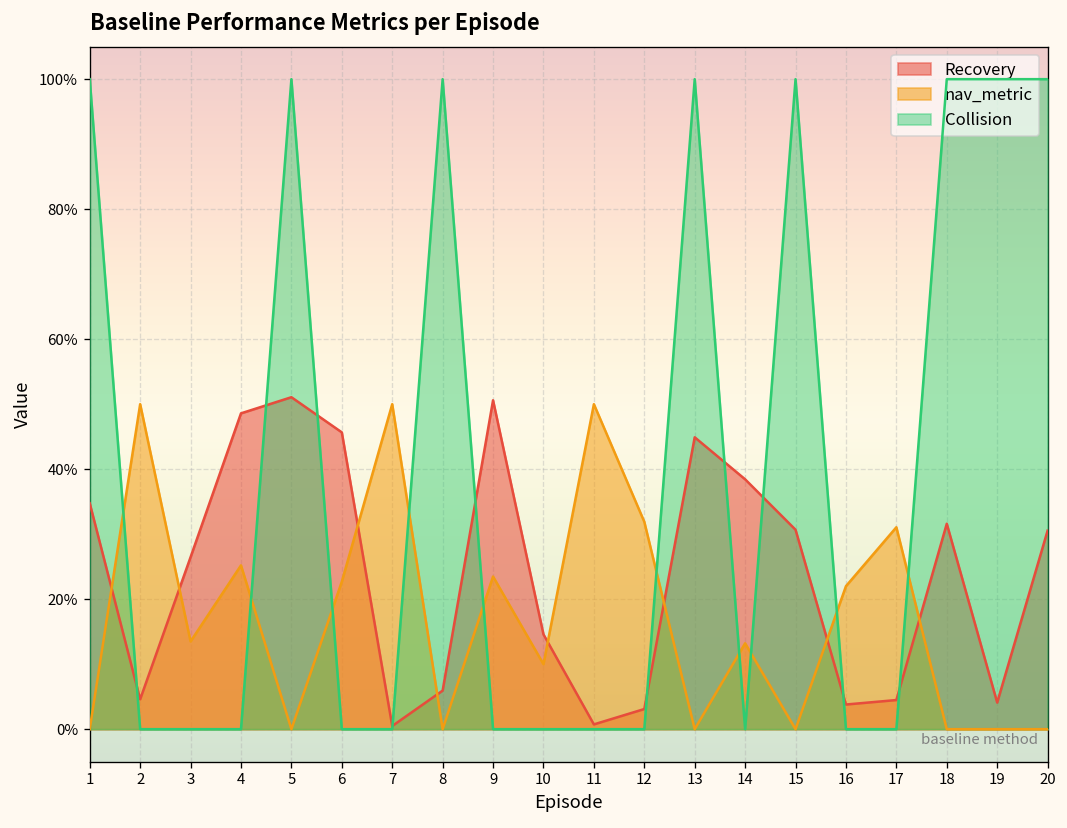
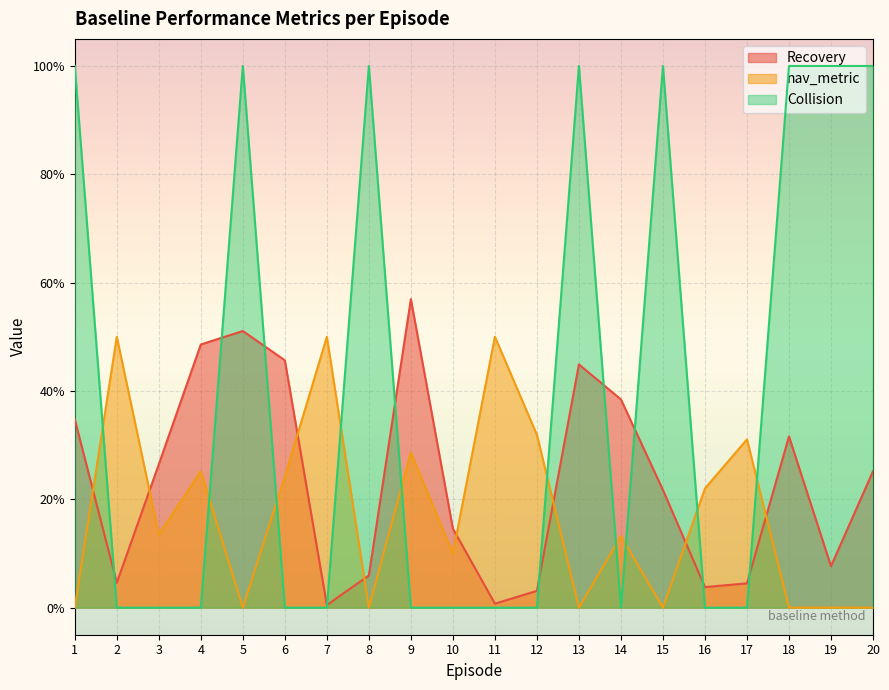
nav_metric, 6: 23% -> 24%
Recovery, 9: 51% -> 57%
nav_metric, 9: 23% -> 29%
Recovery, 15: 31% -> 22%
Recovery, 19: 4% -> 8%
Recovery, 20: 31% -> 25%
